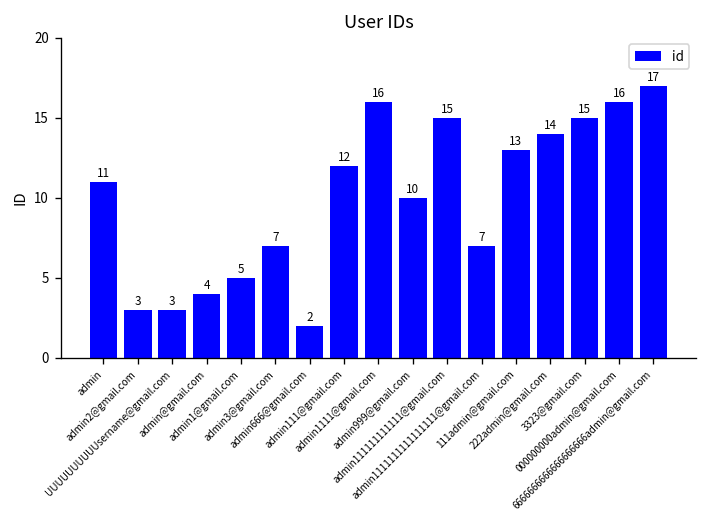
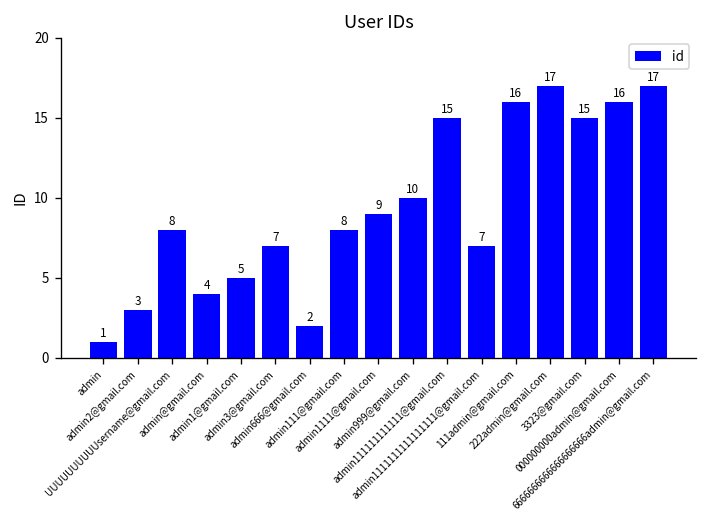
admin: 11 -> 1
UUUUUUUUUUsername@gmail.com: 3 -> 8
admin111@gmail.com: 12 -> 8
admin1111@gmail.com: 16 -> 9
111admin@gmail.com: 13 -> 16
222admin@gmail.com: 14 -> 17
